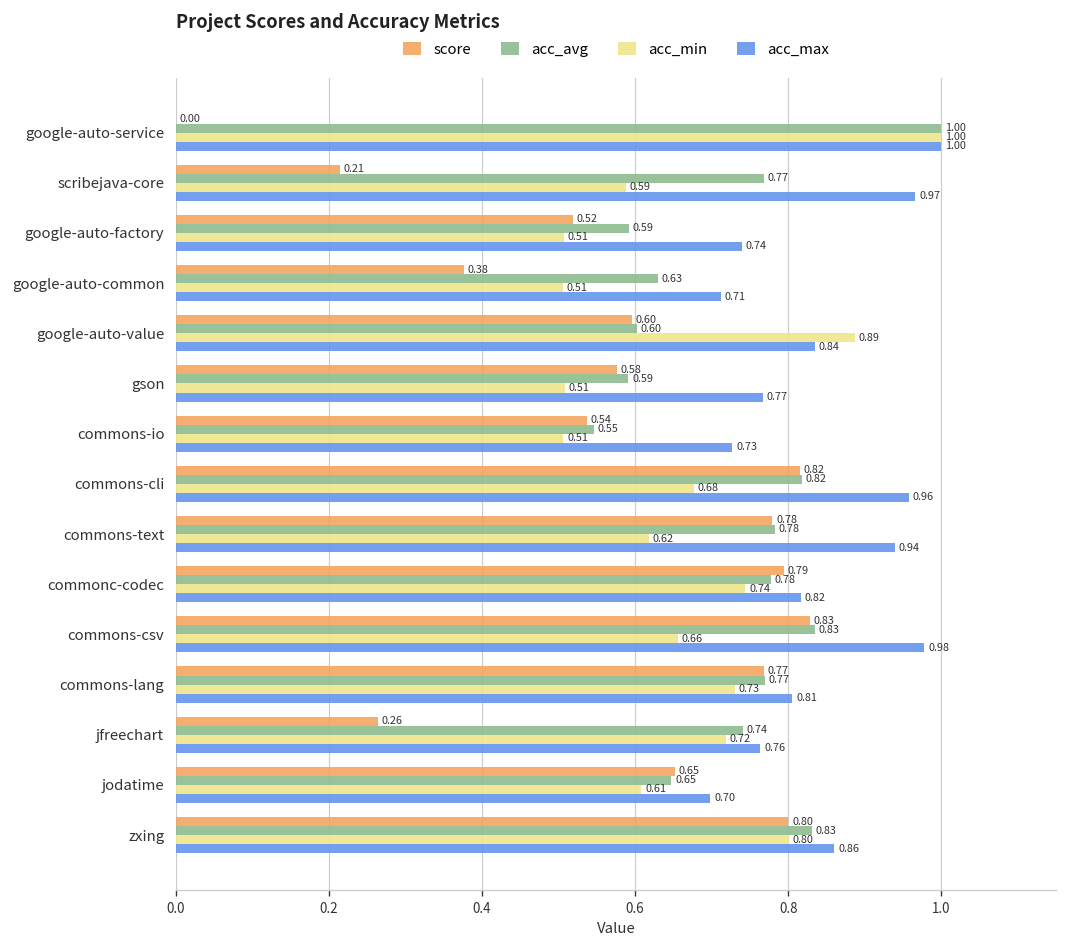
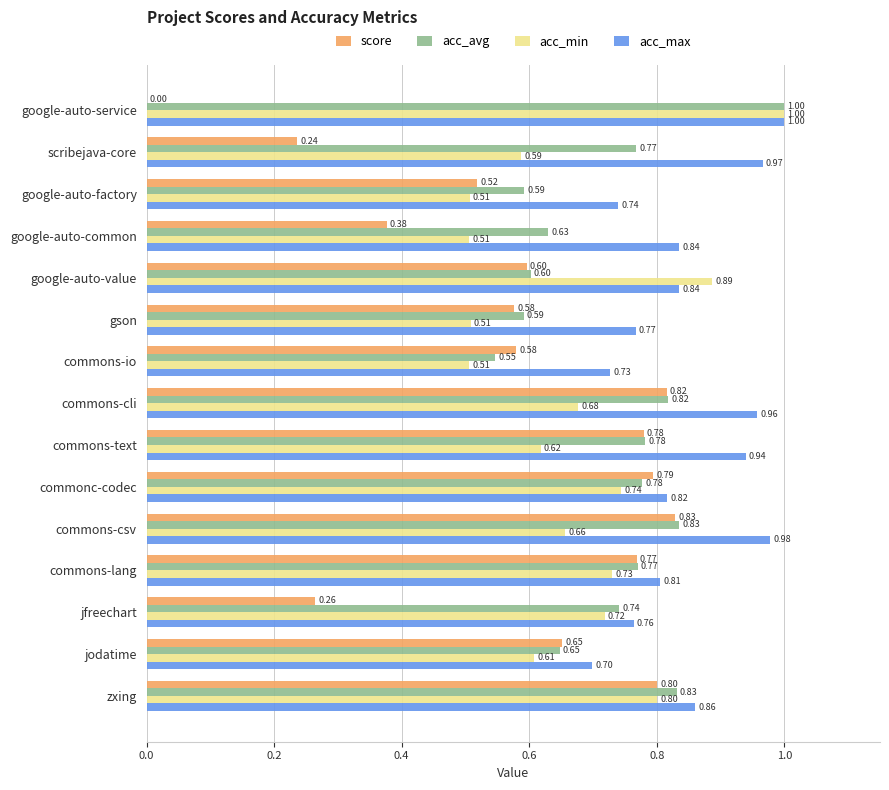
score, scribejava-core: 0.21 -> 0.24
acc_max, google-auto-common: 0.71 -> 0.84
score, commons-io: 0.54 -> 0.58
